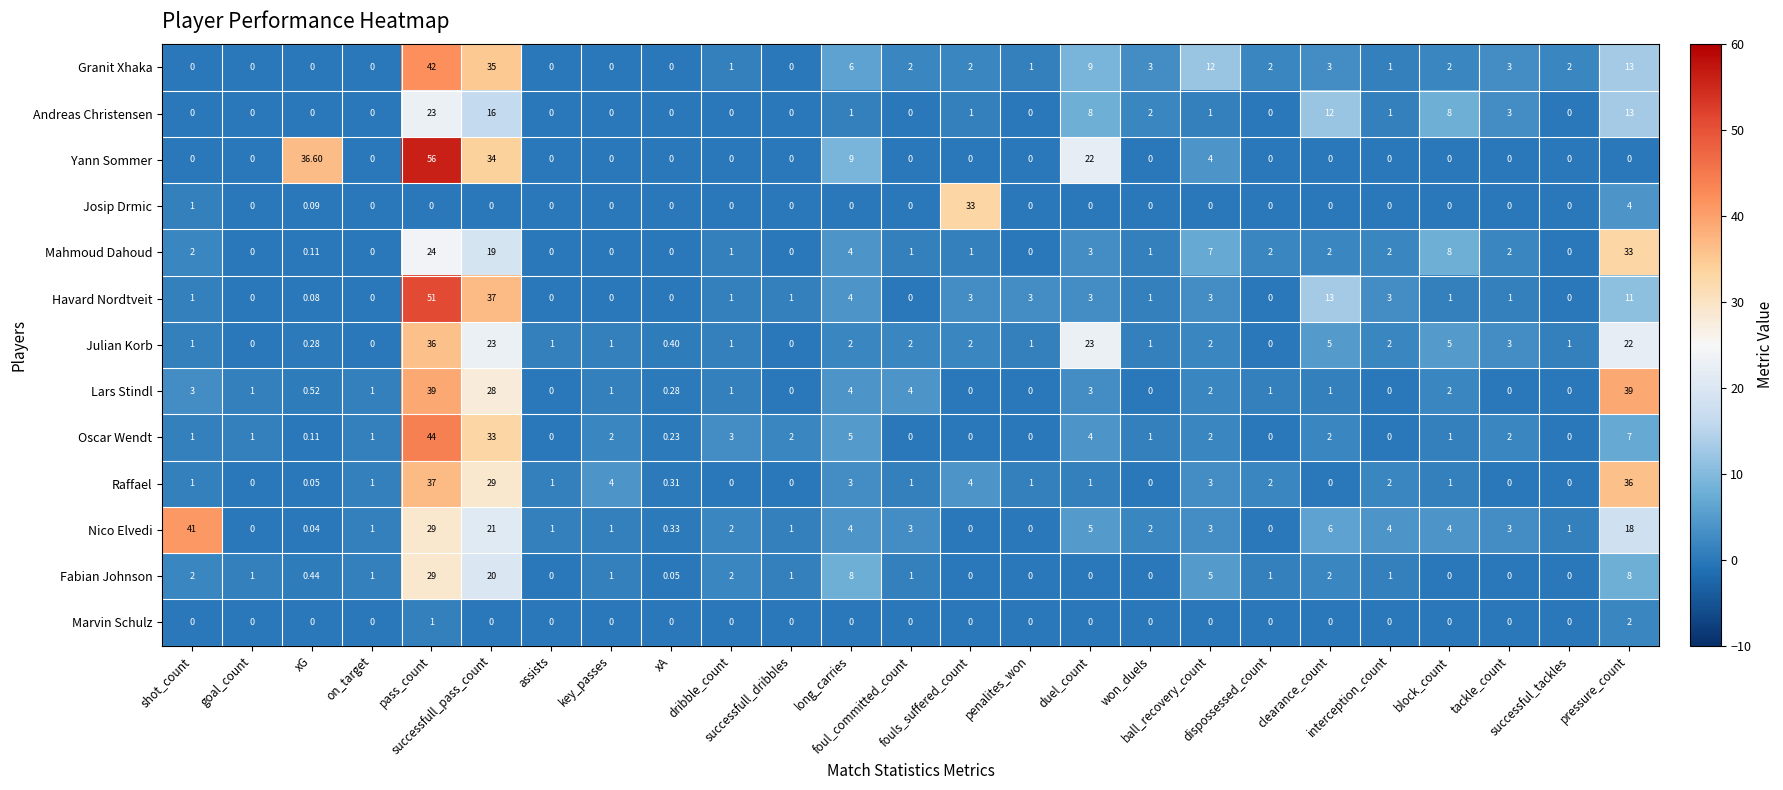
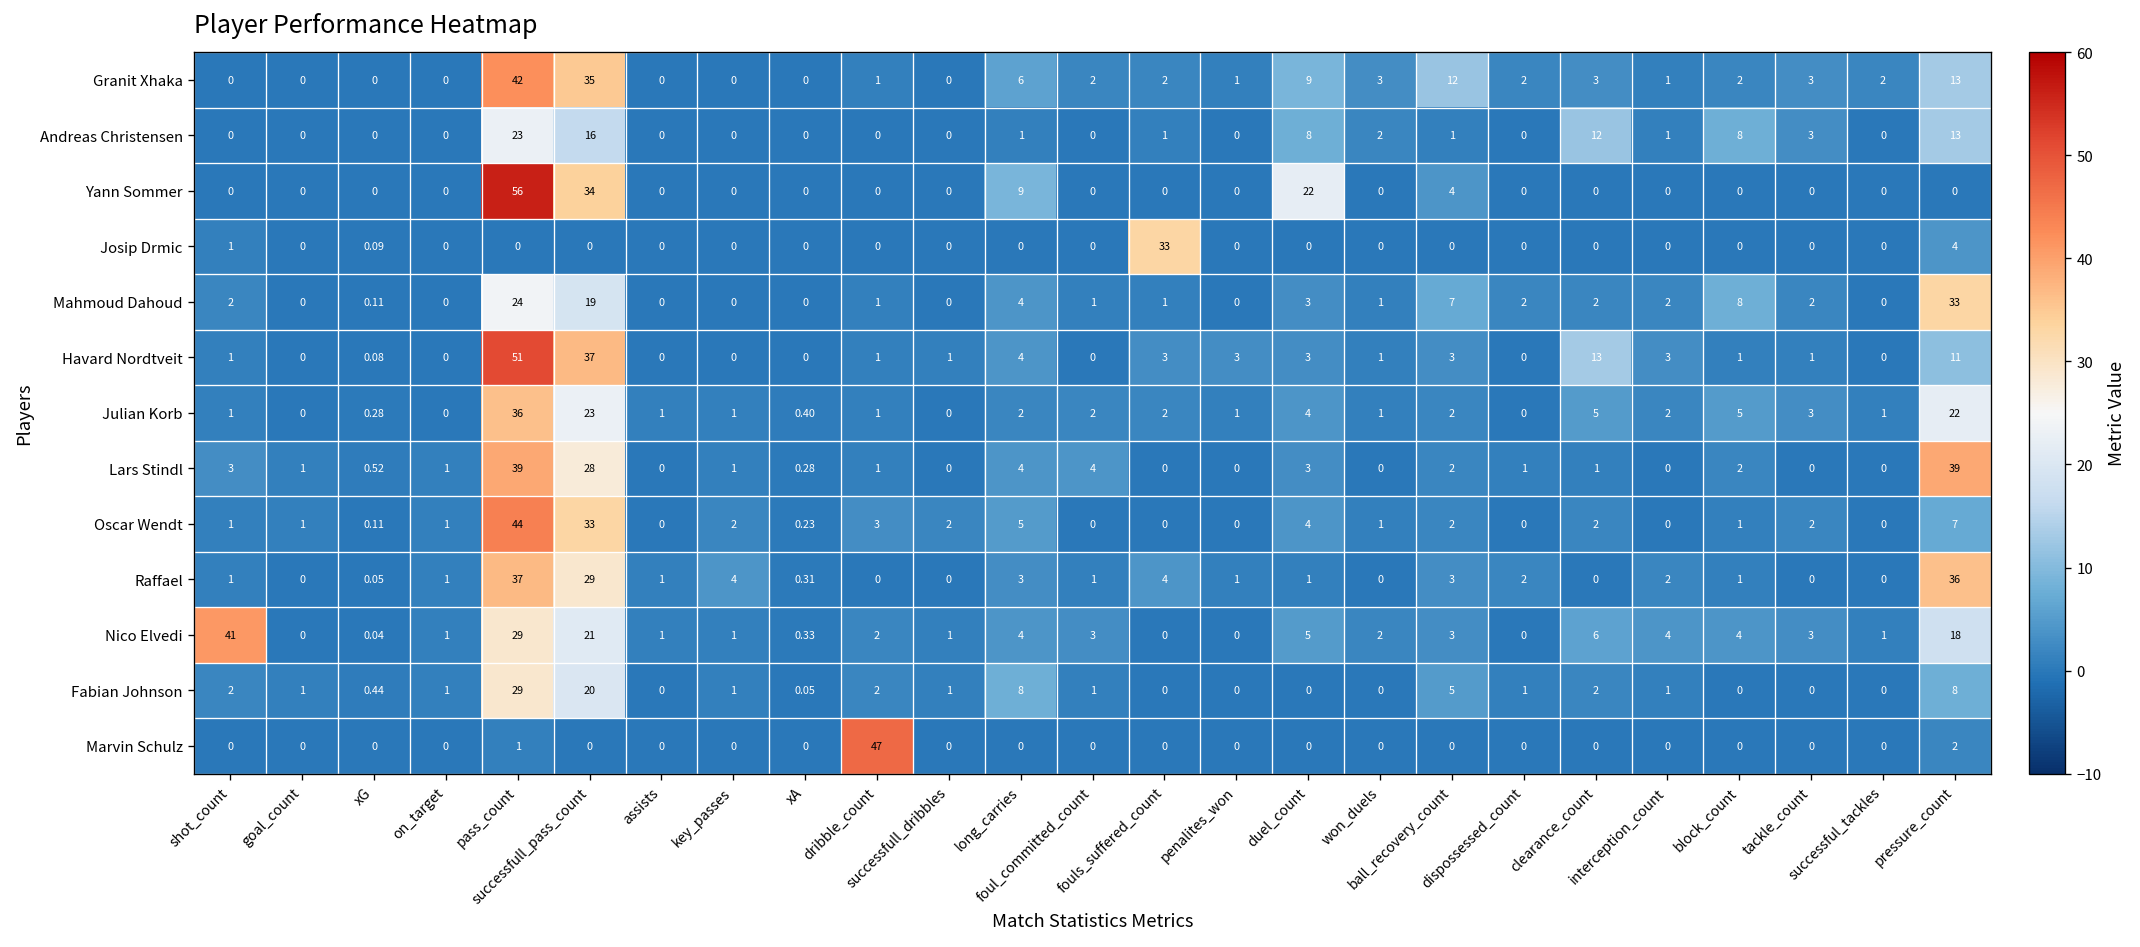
Yann Sommer, xG: 36.60 -> 0
Julian Korb, duel_count: 23 -> 4
Marvin Schulz, dribble_count: 0 -> 47
